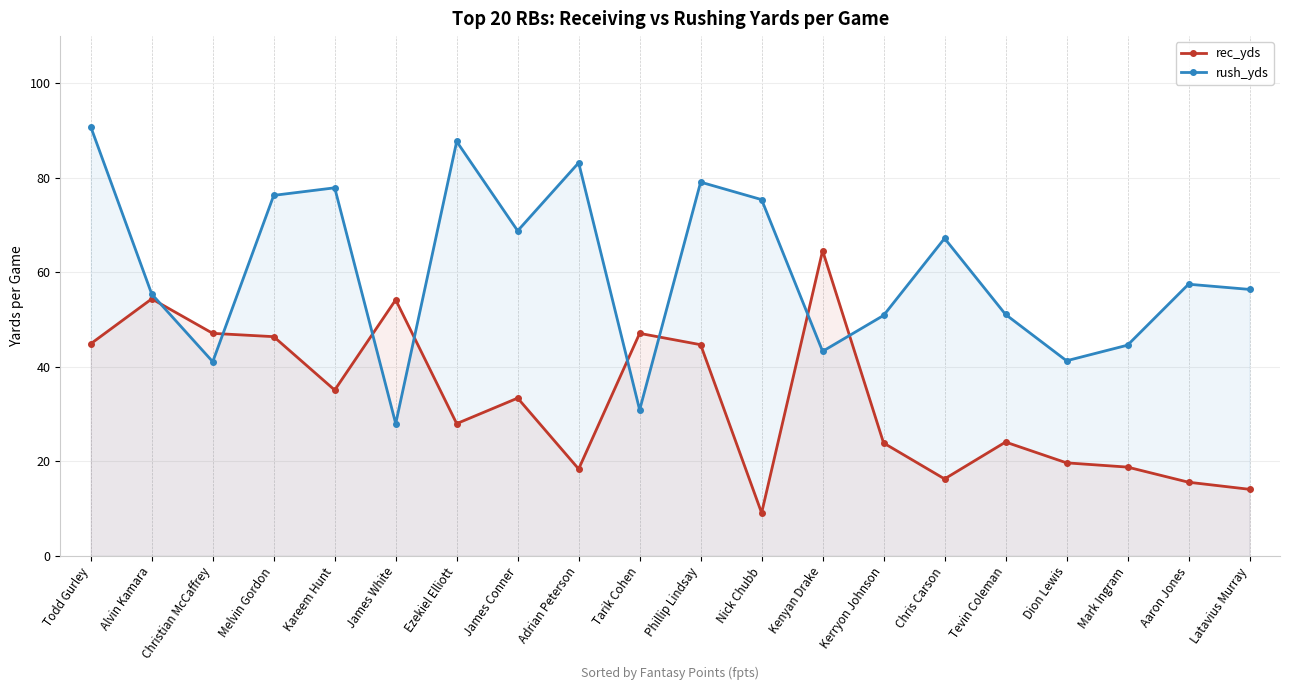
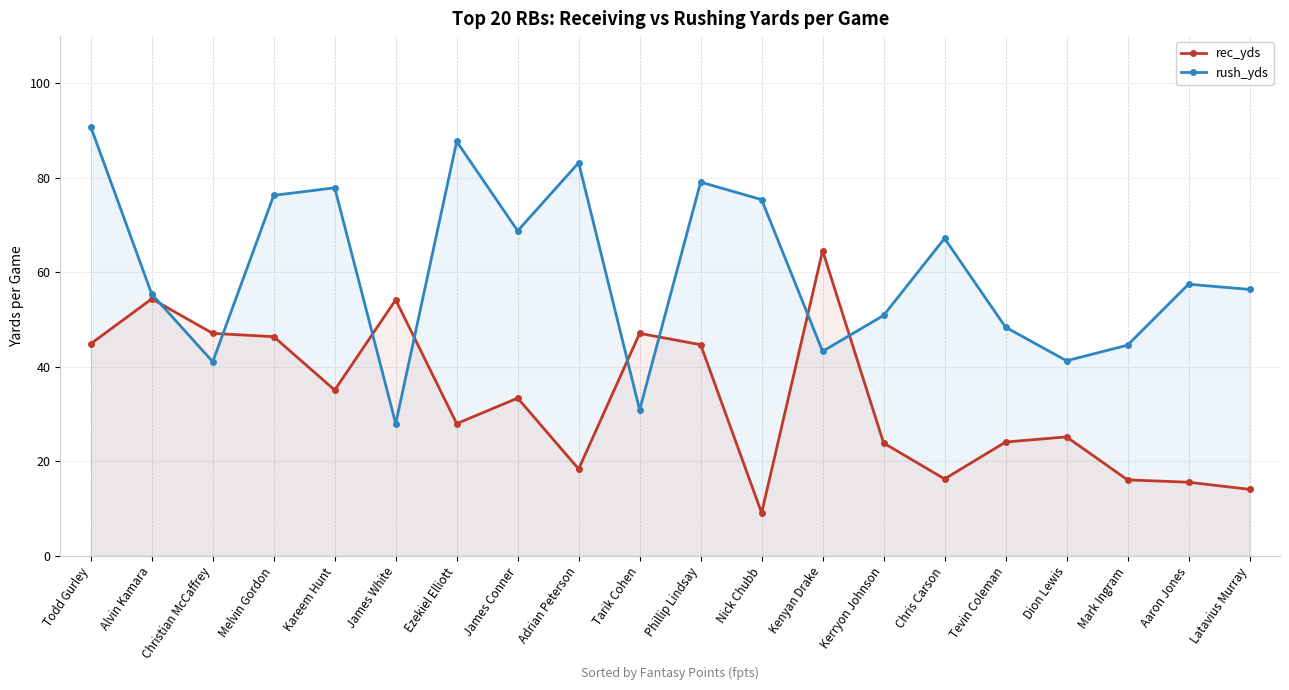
rush_yds, Tevin Coleman: 51 -> 48
rec_yds, Dion Lewis: 20 -> 25
rec_yds, Mark Ingram: 19 -> 16
